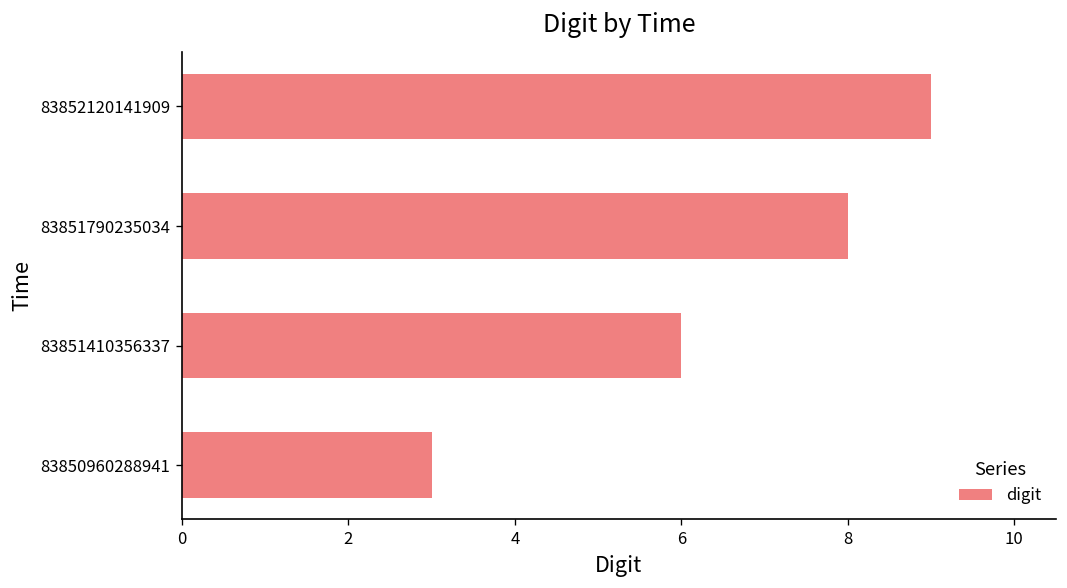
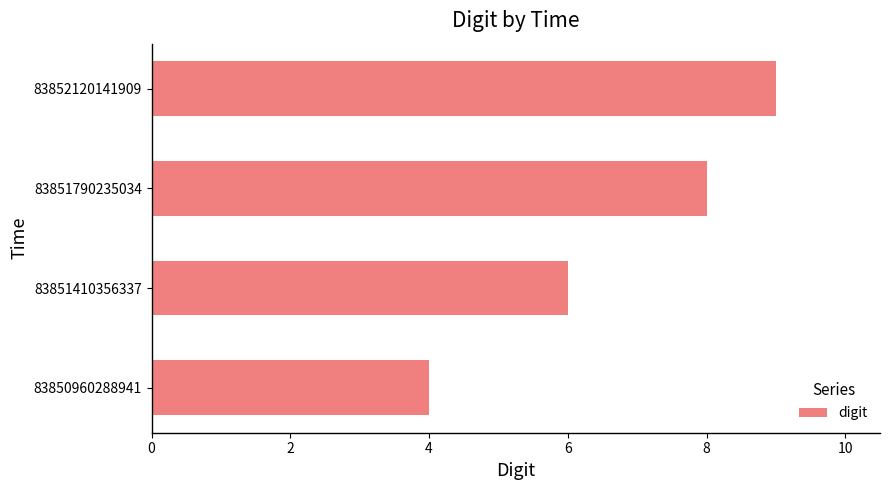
83850960288941: 3 -> 4
